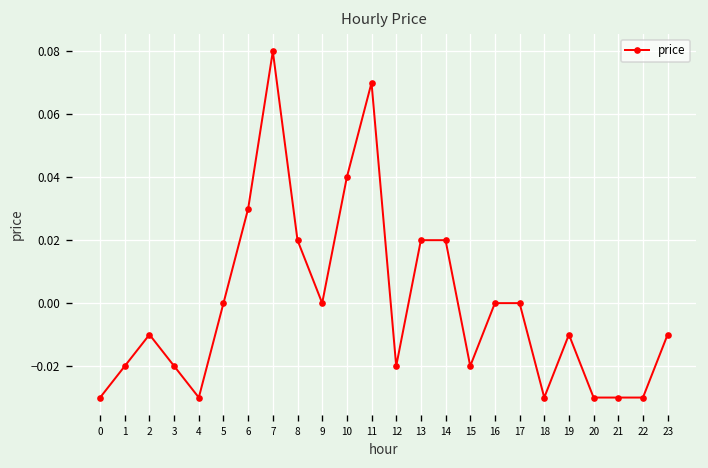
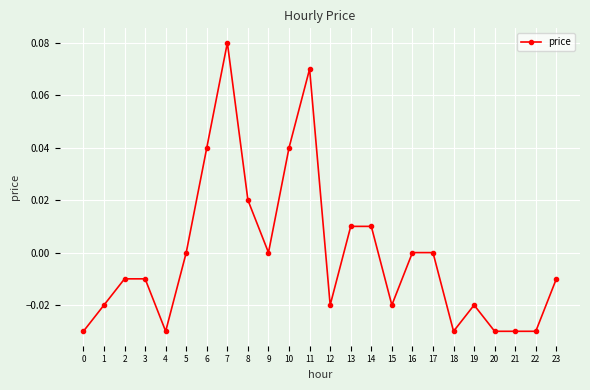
3: -0.02 -> -0.01
6: 0.03 -> 0.04
13: 0.02 -> 0.01
14: 0.02 -> 0.01
19: -0.01 -> -0.02
